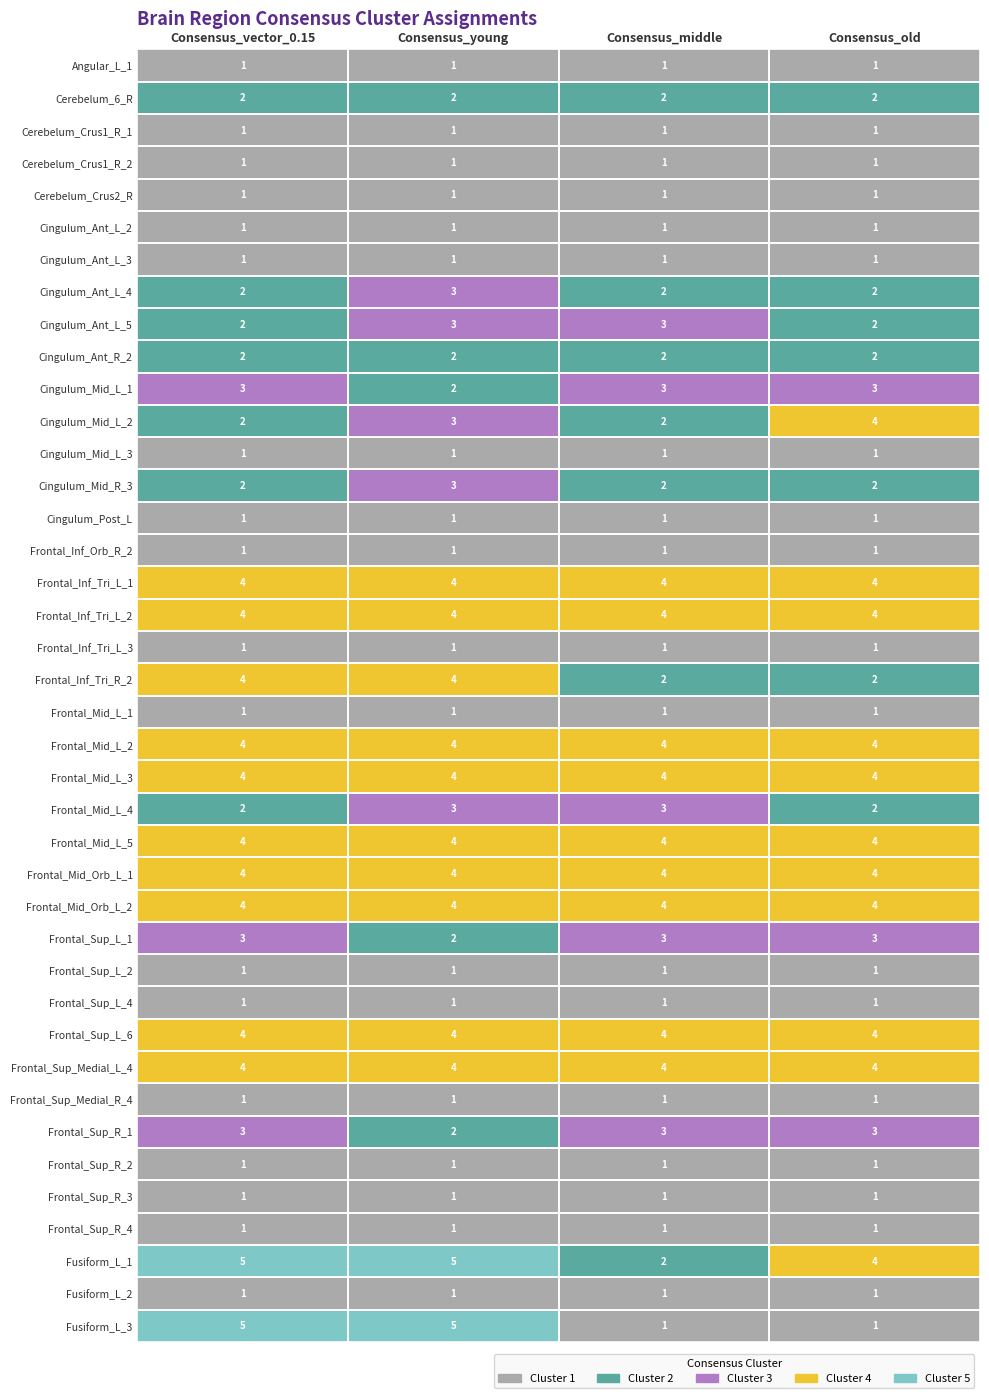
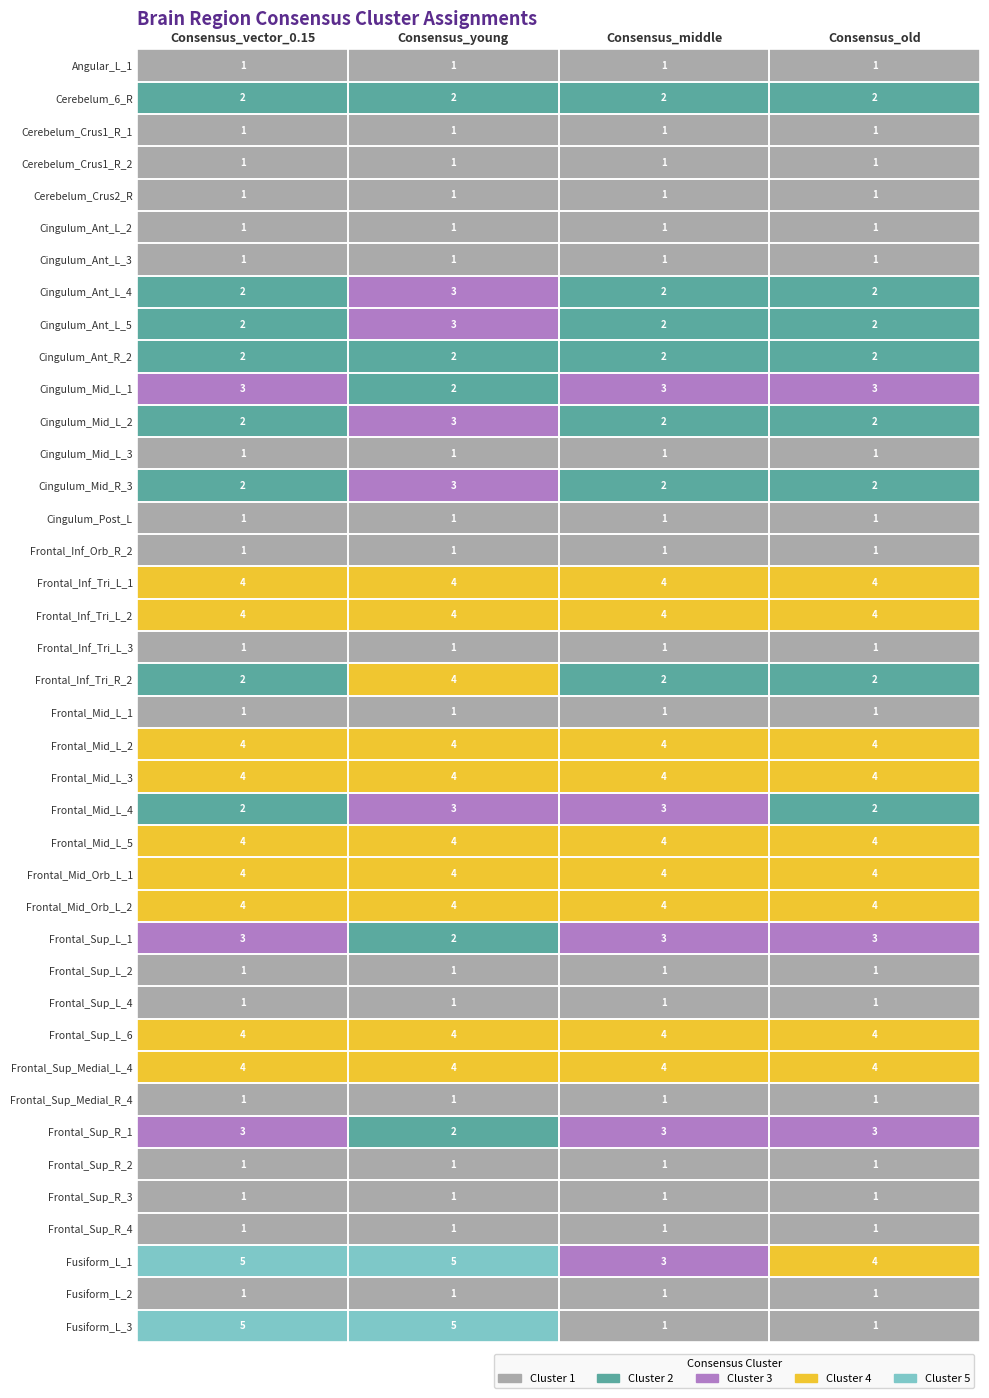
Cingulum_Ant_L_5, Consensus_middle: 3 -> 2
Cingulum_Mid_L_2, Consensus_old: 4 -> 2
Frontal_Inf_Tri_R_2, Consensus_vector_0.15: 4 -> 2
Fusiform_L_1, Consensus_middle: 2 -> 3
